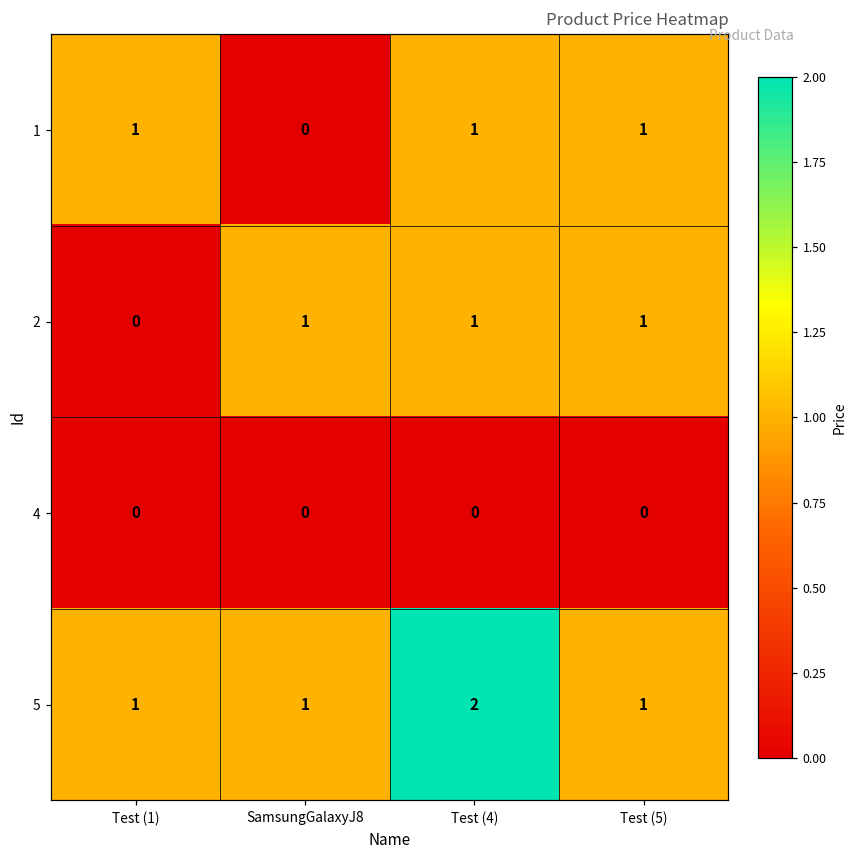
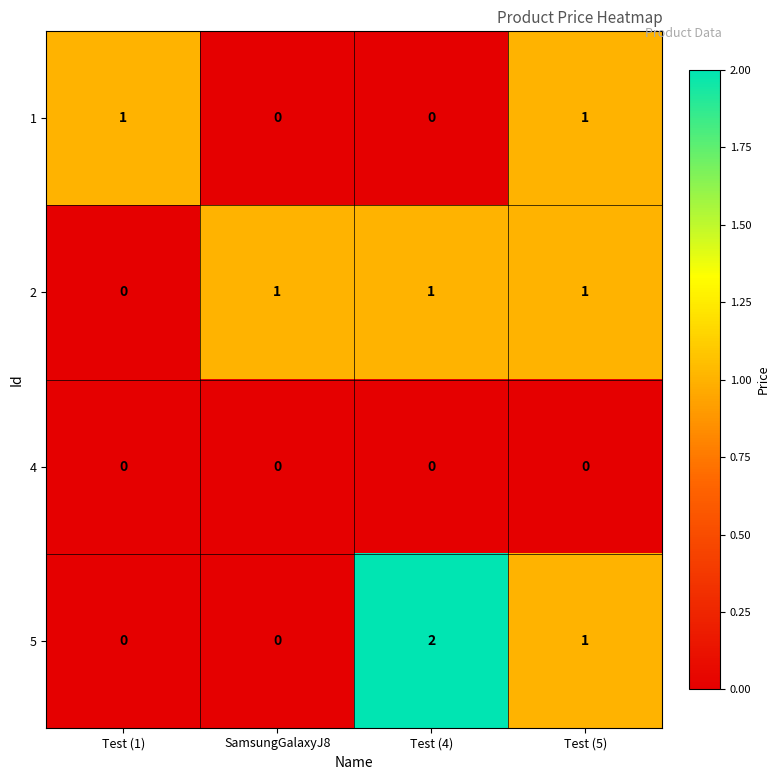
1, Test (4): 1 -> 0
5, Test (1): 1 -> 0
5, SamsungGalaxyJ8: 1 -> 0
